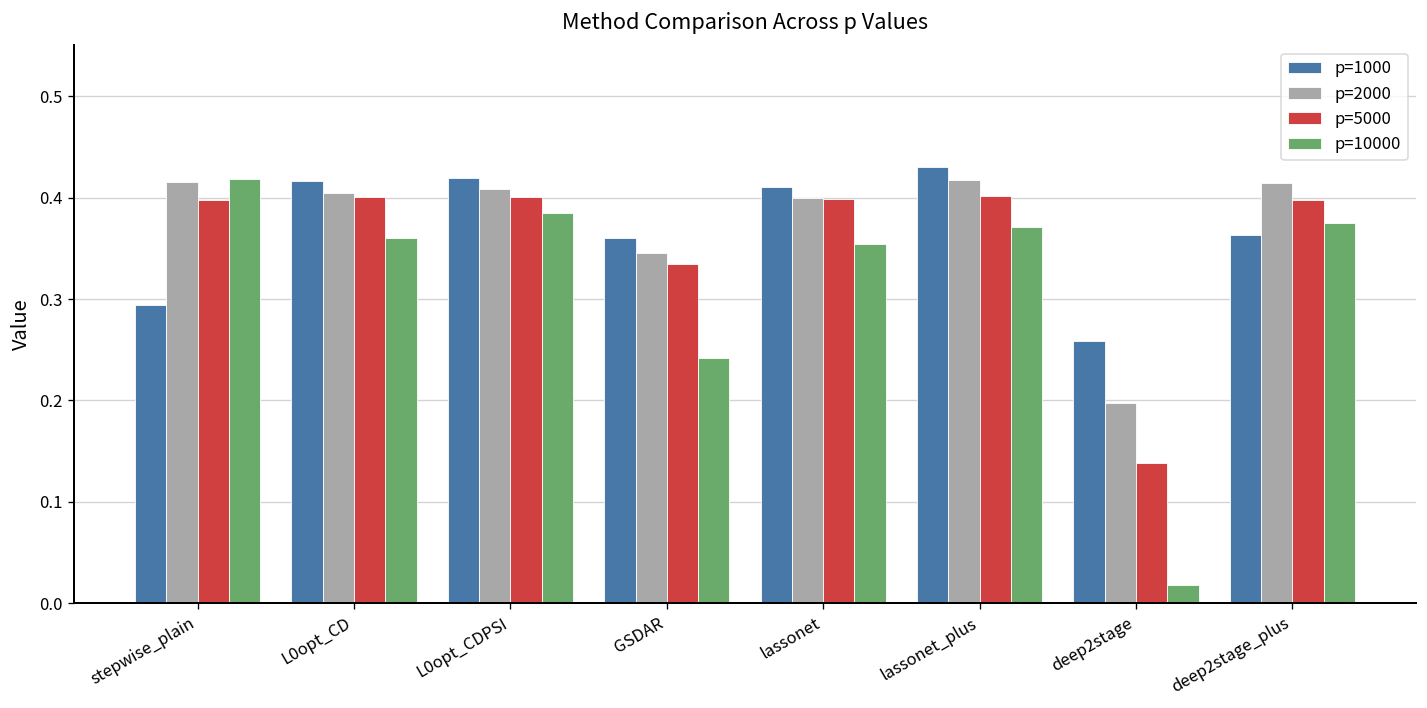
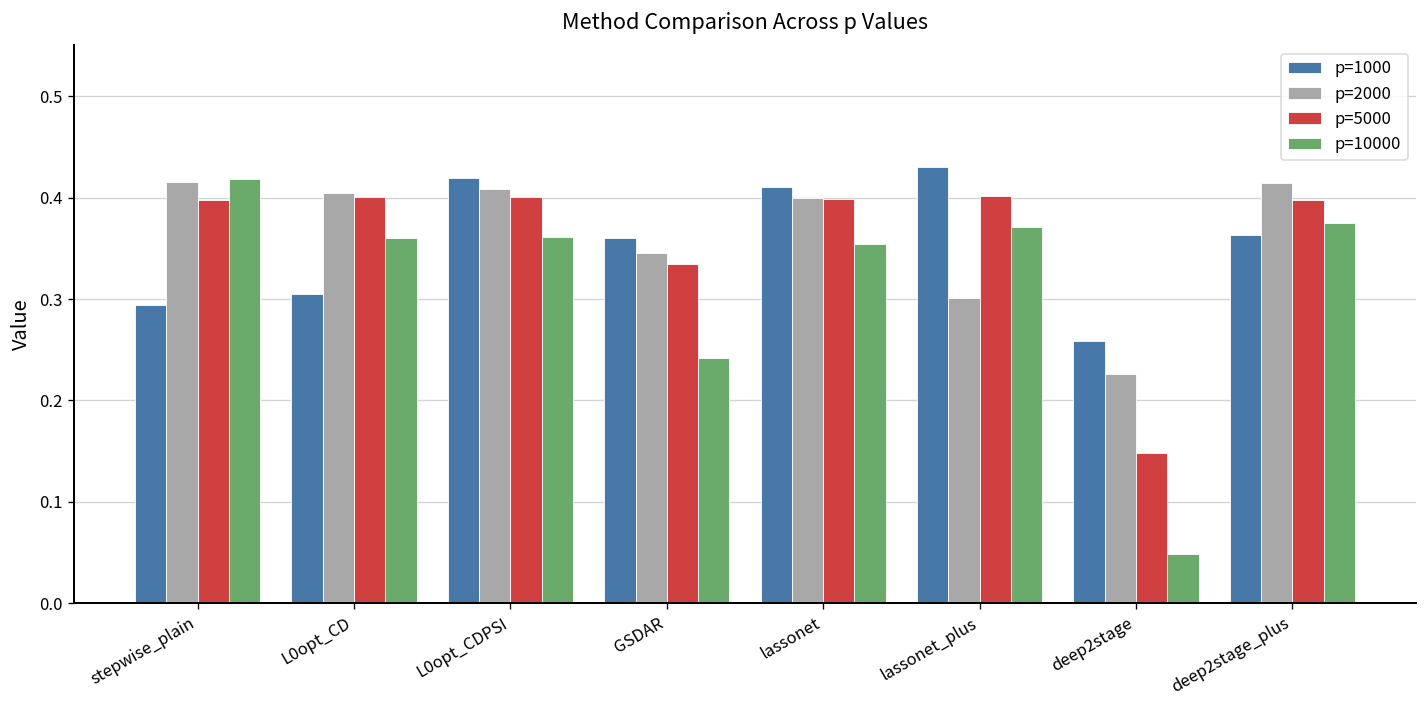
p=1000, L0opt_CD: 0.42 -> 0.31
p=10000, L0opt_CDPSI: 0.39 -> 0.36
p=2000, lassonet_plus: 0.42 -> 0.30
p=2000, deep2stage: 0.20 -> 0.23
p=5000, deep2stage: 0.14 -> 0.15
p=10000, deep2stage: 0.02 -> 0.05
